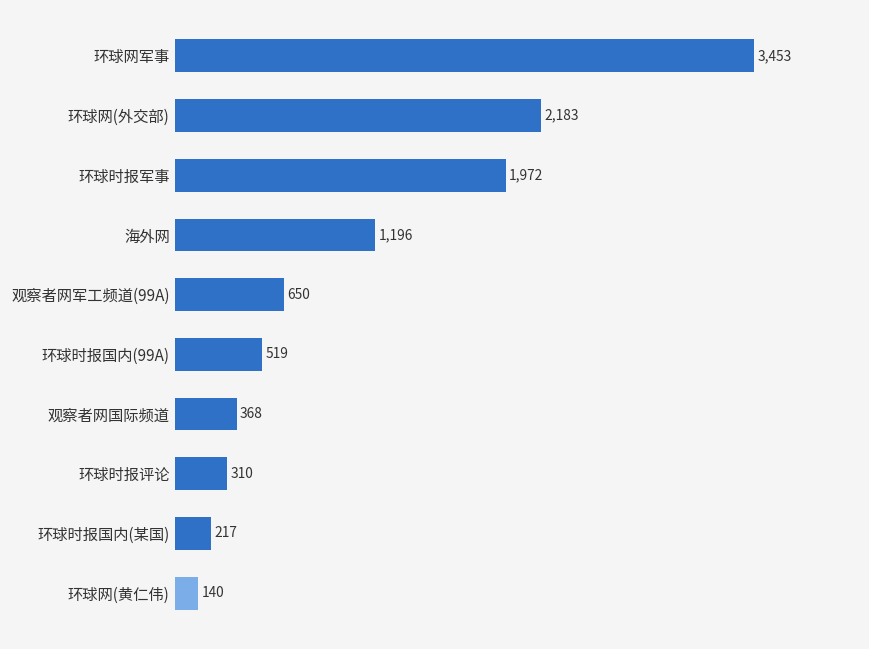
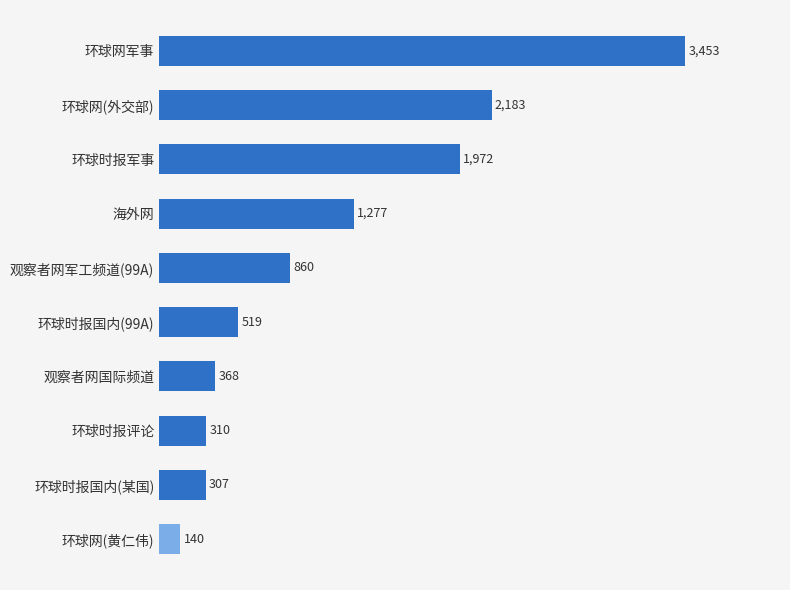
海外网: 1,196 -> 1,277
观察者网军工频道(99A): 650 -> 860
环球时报国内(某国): 217 -> 307
